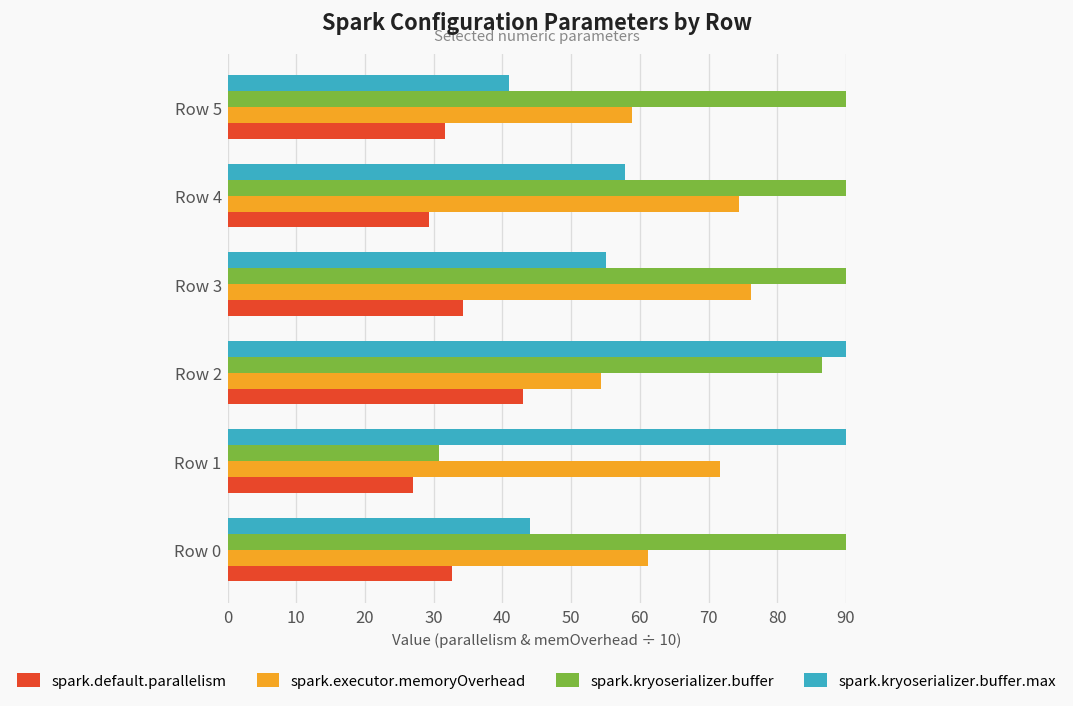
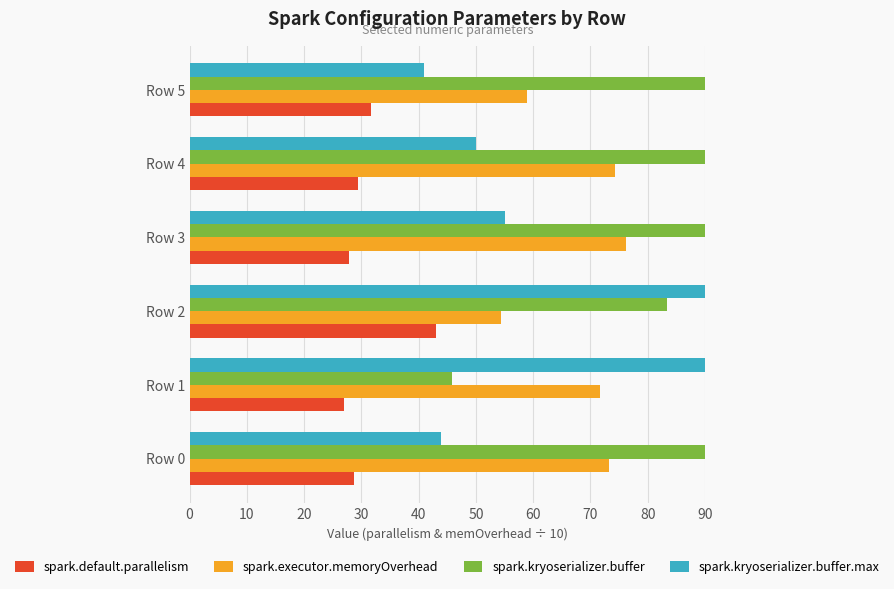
spark.kryoserializer.buffer.max, Row 4: 58 -> 50
spark.default.parallelism, Row 3: 34 -> 28
spark.kryoserializer.buffer, Row 2: 87 -> 83
spark.kryoserializer.buffer, Row 1: 31 -> 46
spark.executor.memoryOverhead, Row 0: 61 -> 73
spark.default.parallelism, Row 0: 33 -> 29
